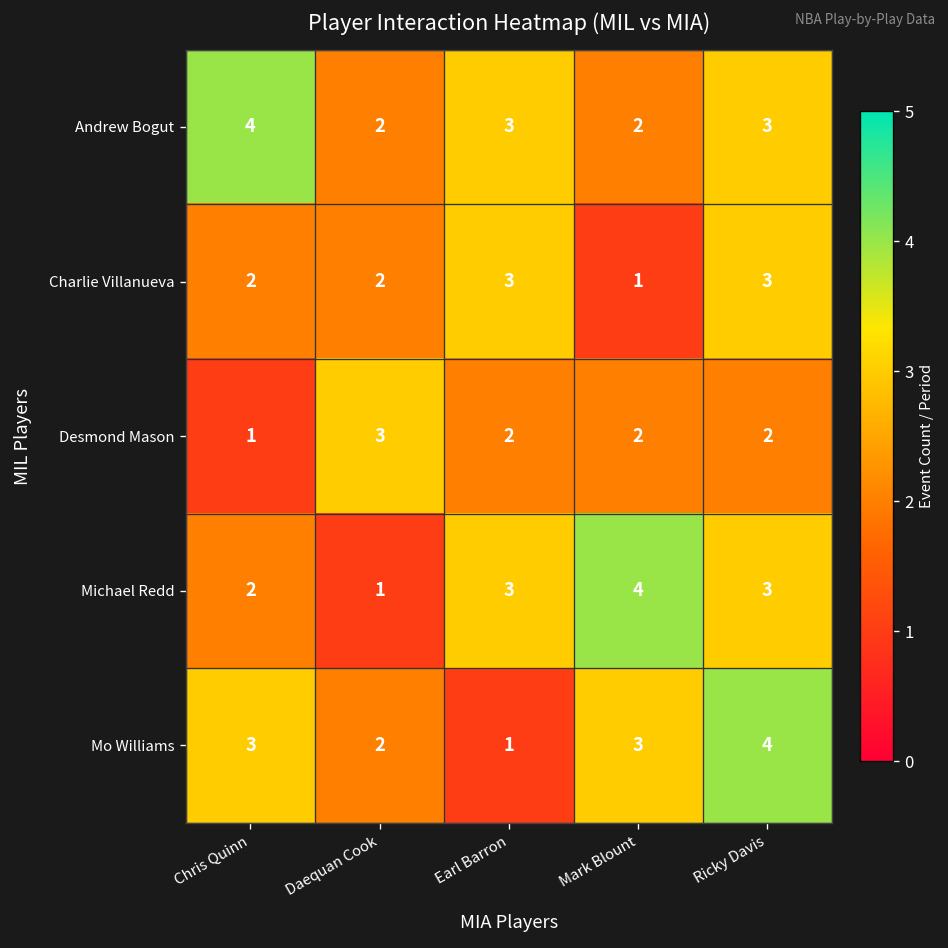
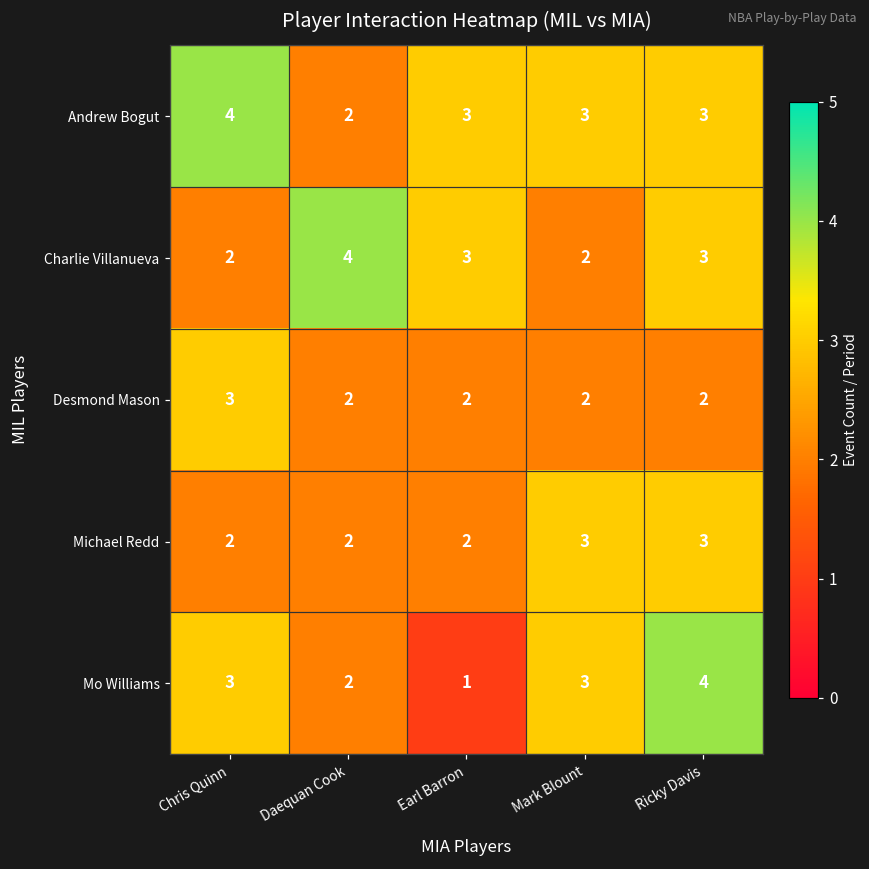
Andrew Bogut, Mark Blount: 2 -> 3
Charlie Villanueva, Daequan Cook: 2 -> 4
Charlie Villanueva, Mark Blount: 1 -> 2
Desmond Mason, Chris Quinn: 1 -> 3
Desmond Mason, Daequan Cook: 3 -> 2
Michael Redd, Daequan Cook: 1 -> 2
Michael Redd, Earl Barron: 3 -> 2
Michael Redd, Mark Blount: 4 -> 3
